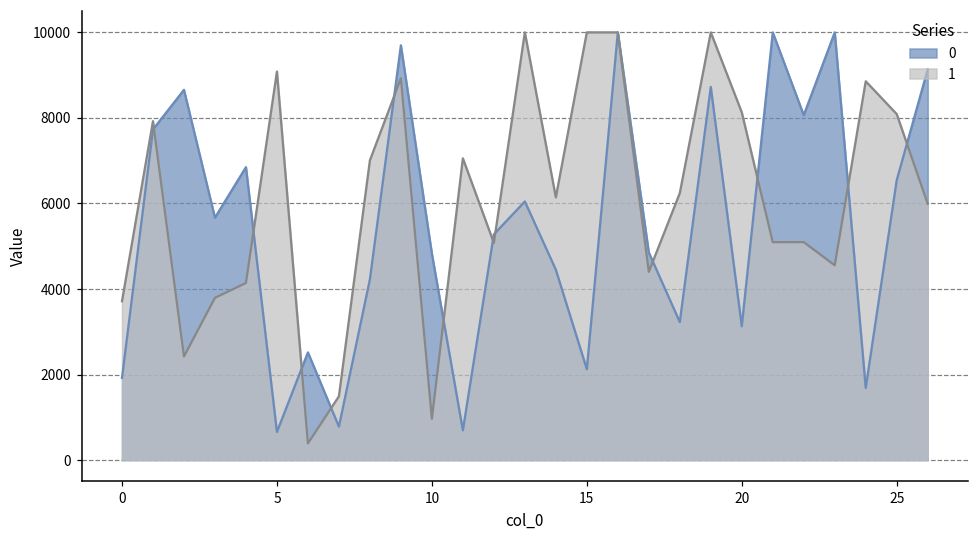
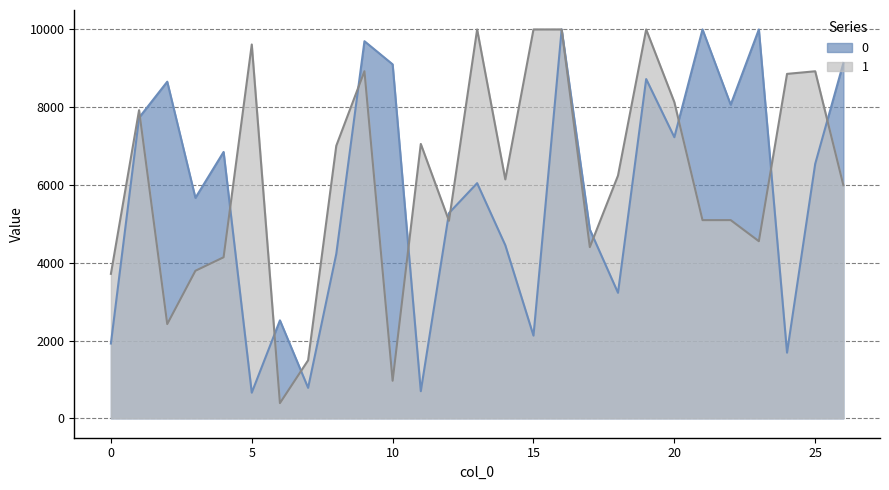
1, 5: 9100 -> 9600
0, 10: 4800 -> 9100
0, 20: 3100 -> 7200
1, 25: 8100 -> 8900
